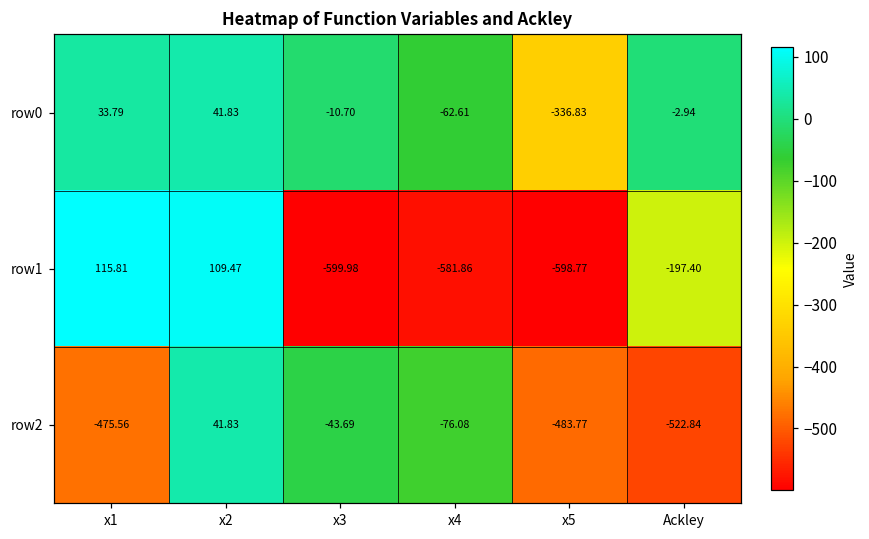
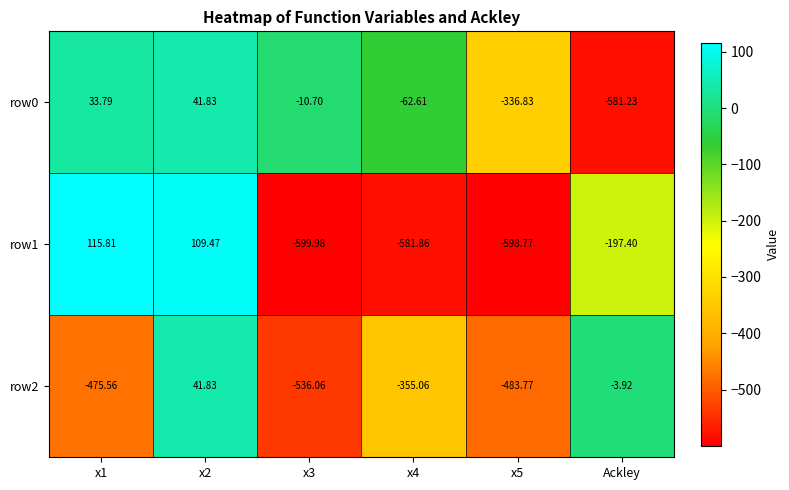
row0, Ackley: -2.94 -> -581.23
row2, x3: -43.69 -> -536.06
row2, x4: -76.08 -> -355.06
row2, Ackley: -522.84 -> -3.92
